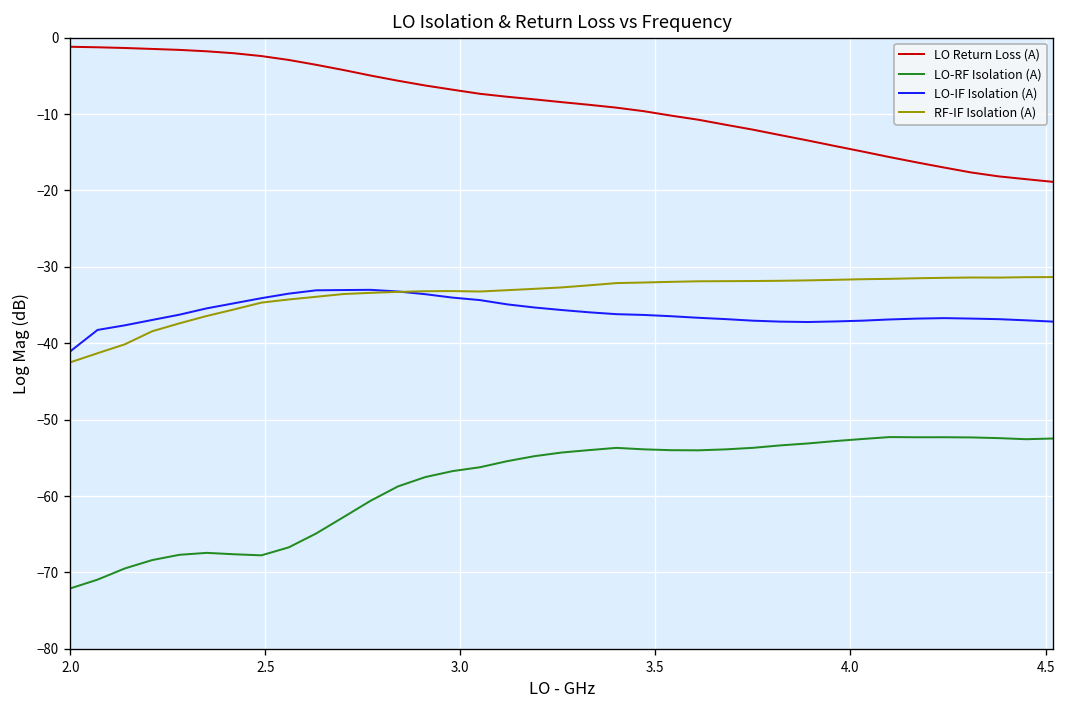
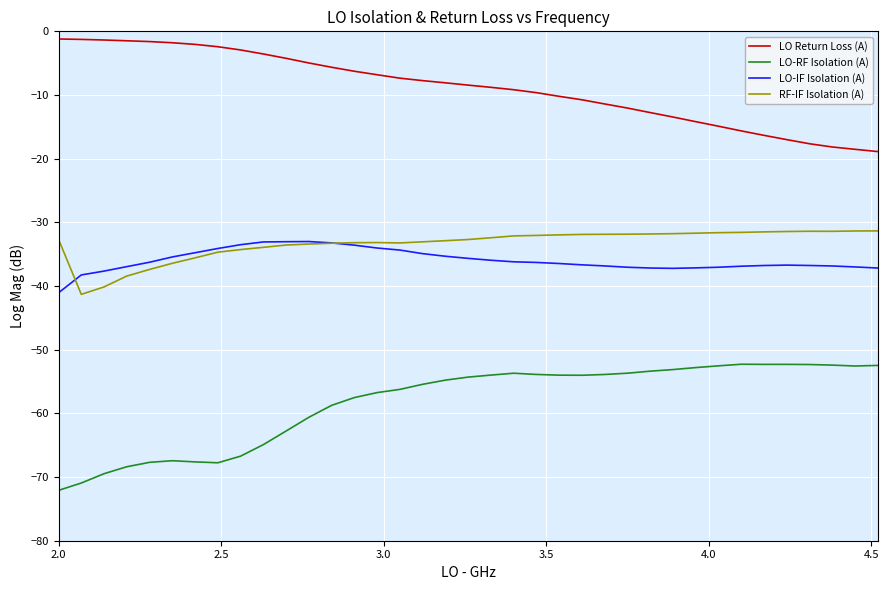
RF-IF Isolation (A), 2.0: -42 -> -33
